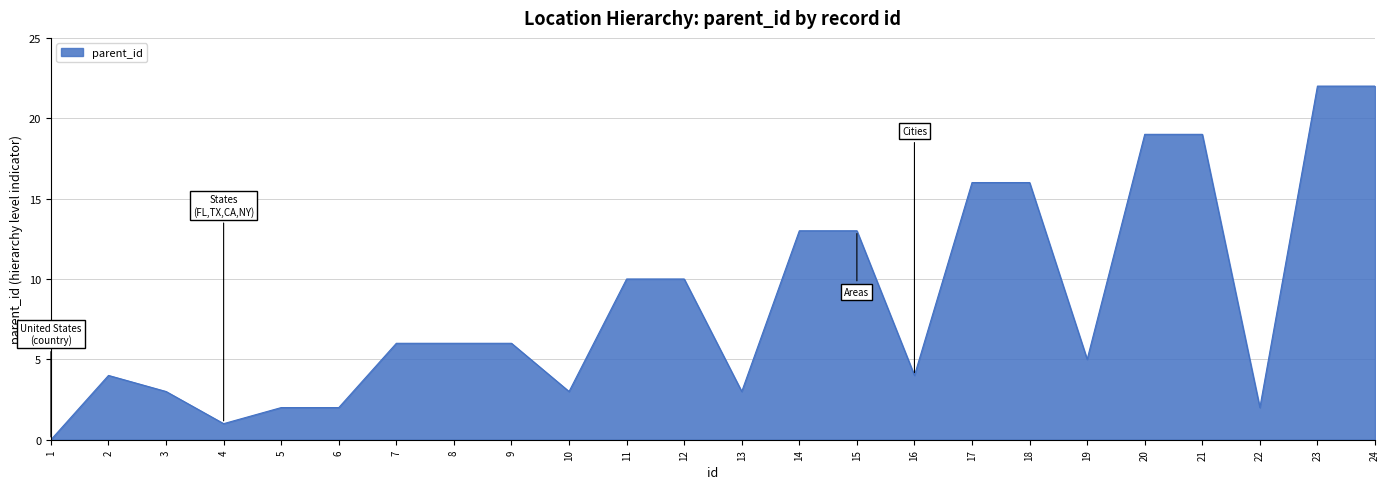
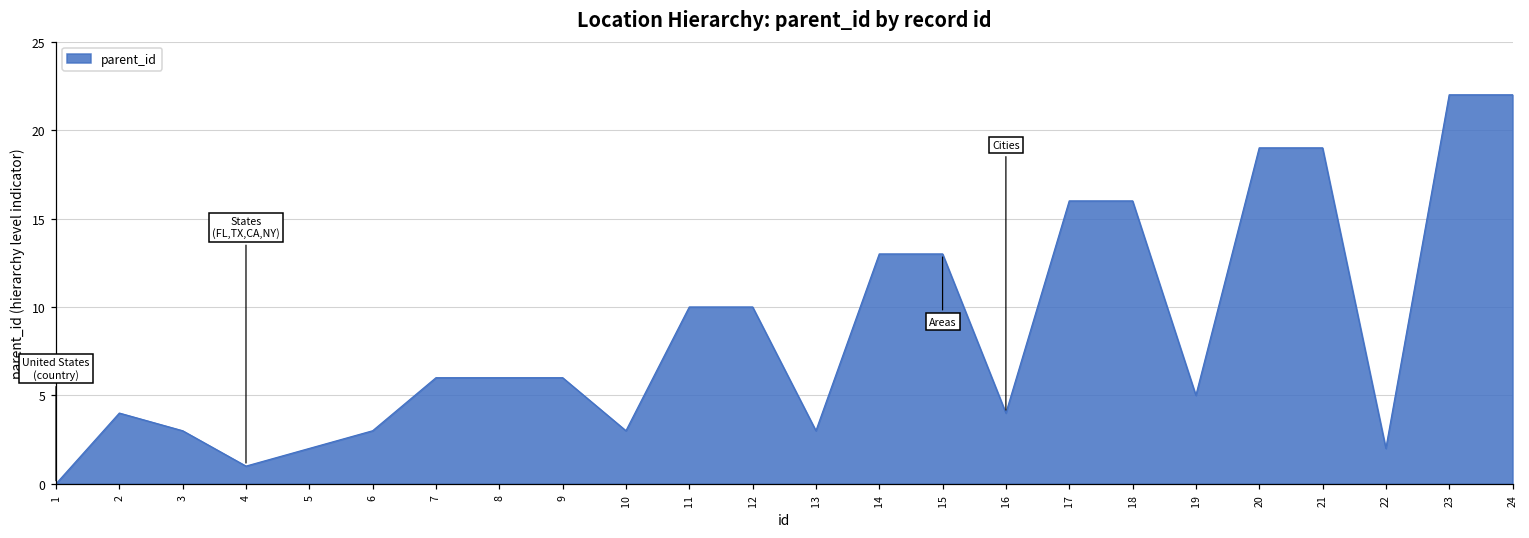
6: 2 -> 3
